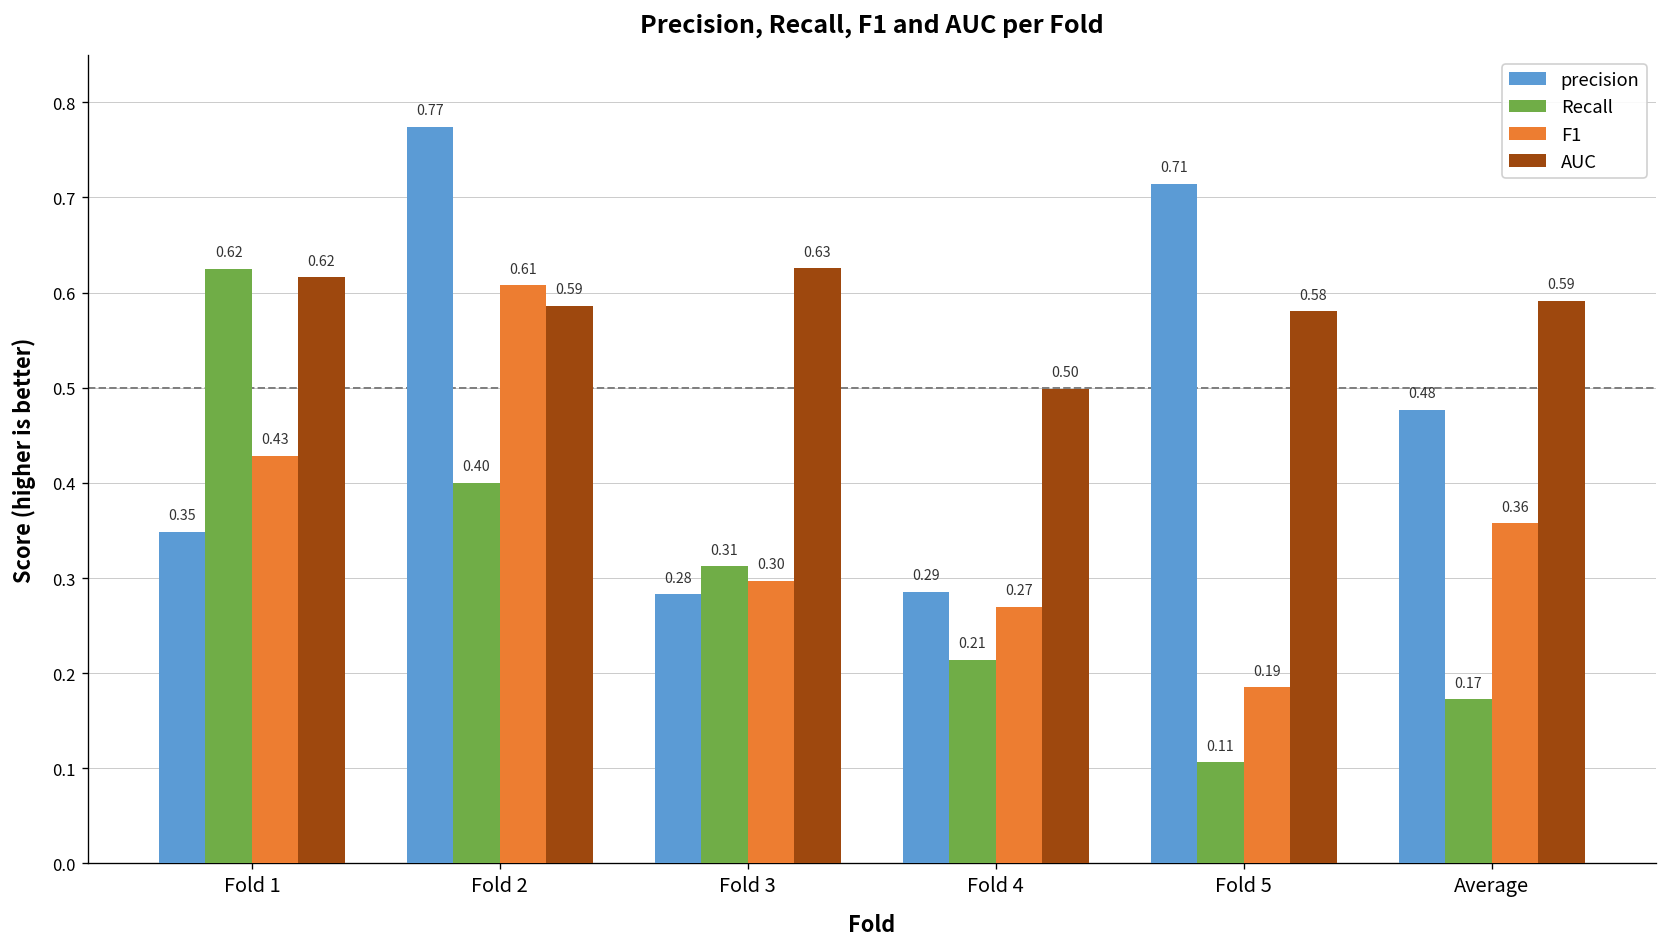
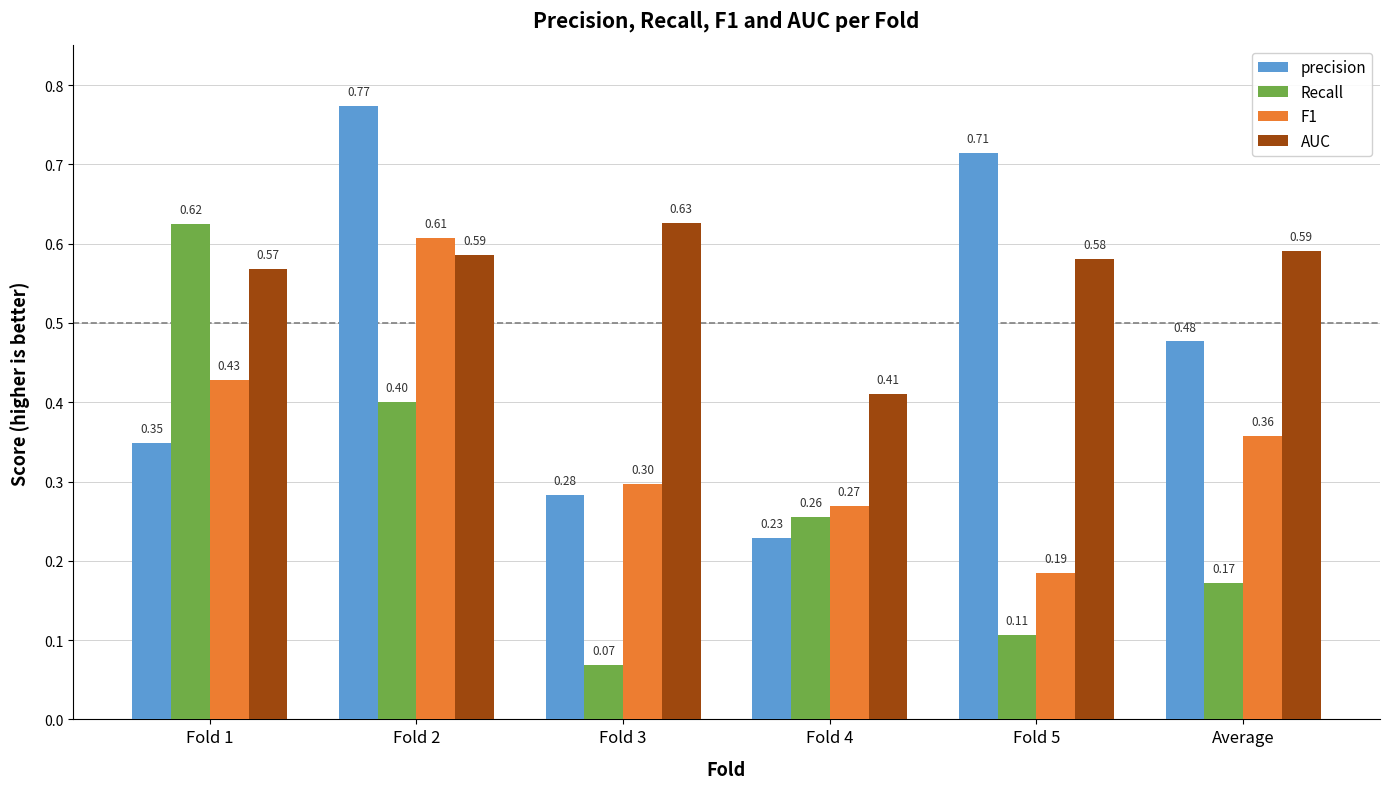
AUC, Fold 1: 0.62 -> 0.57
Recall, Fold 3: 0.31 -> 0.07
precision, Fold 4: 0.29 -> 0.23
Recall, Fold 4: 0.21 -> 0.26
AUC, Fold 4: 0.50 -> 0.41
